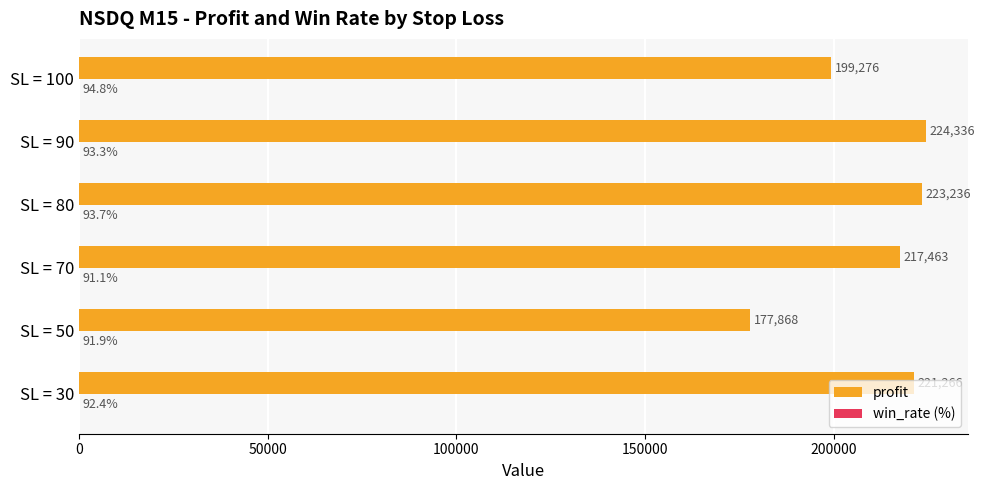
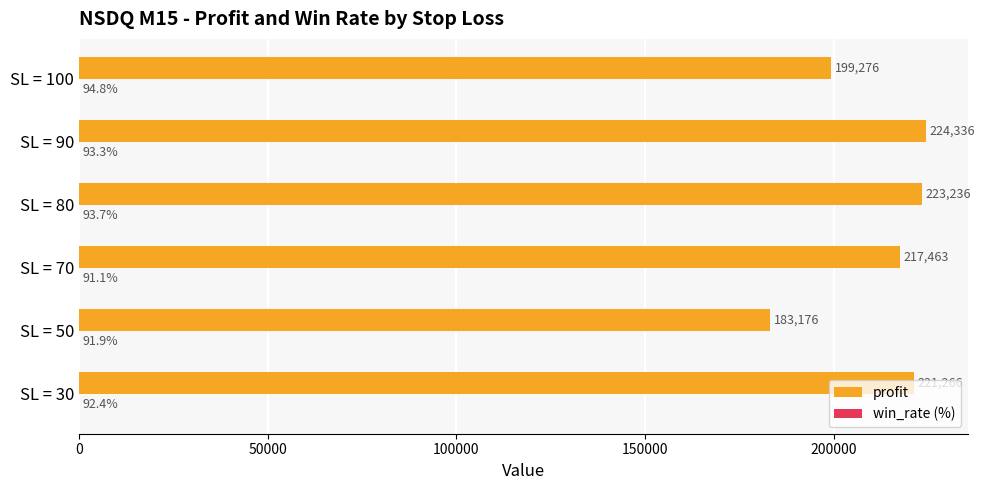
profit, SL = 50: 177,868 -> 183,176
